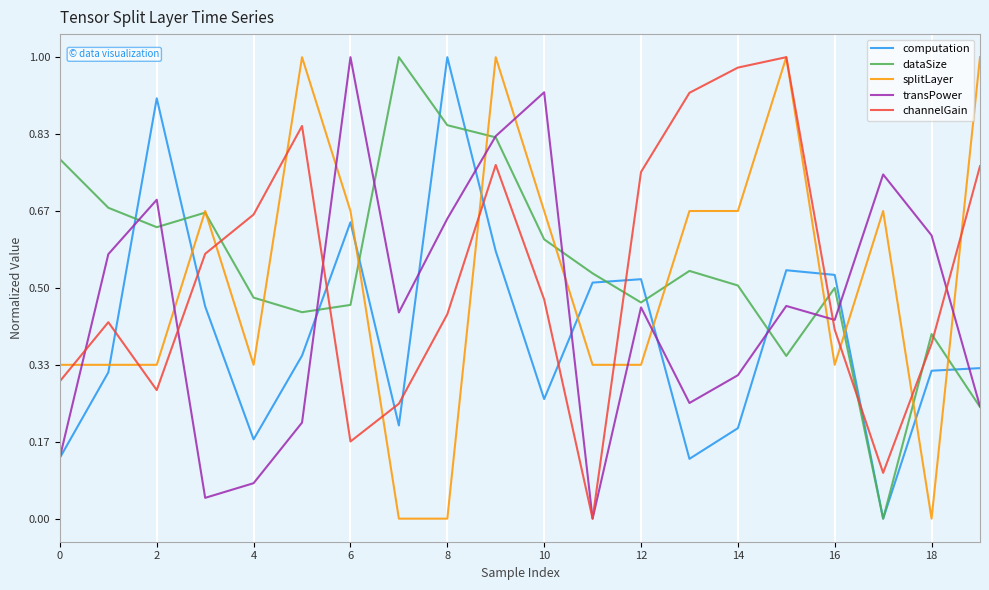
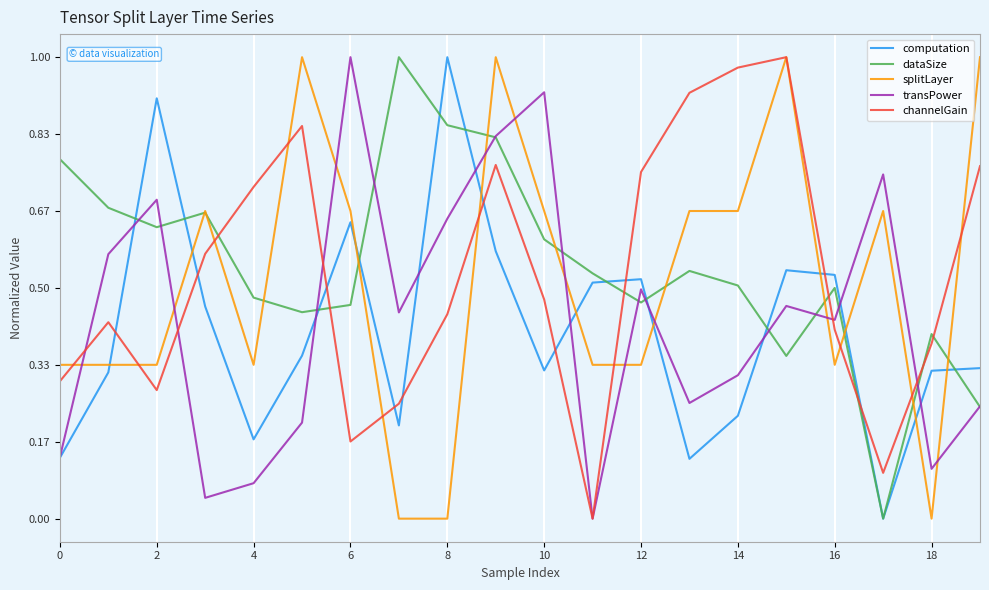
channelGain, 4: 0.66 -> 0.72
computation, 10: 0.26 -> 0.32
transPower, 12: 0.46 -> 0.50
computation, 14: 0.20 -> 0.22
transPower, 18: 0.61 -> 0.11
